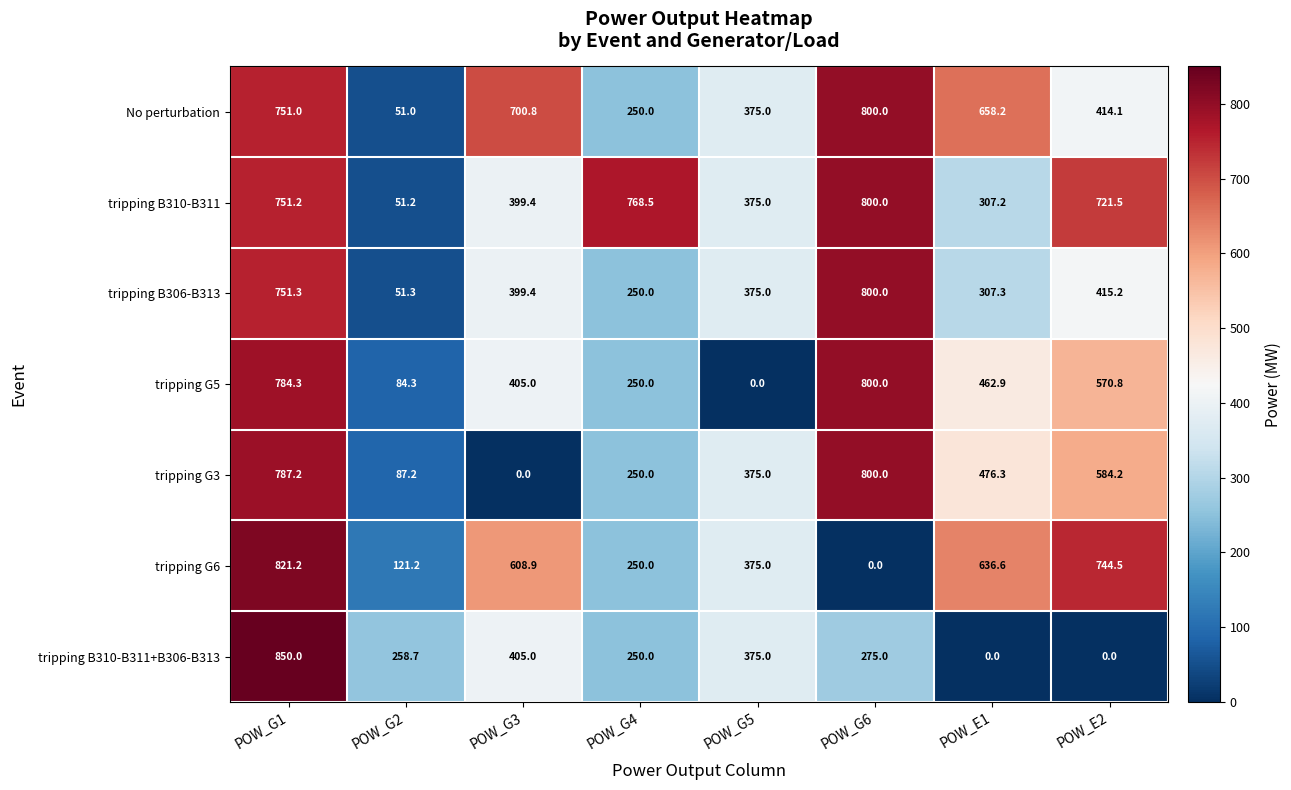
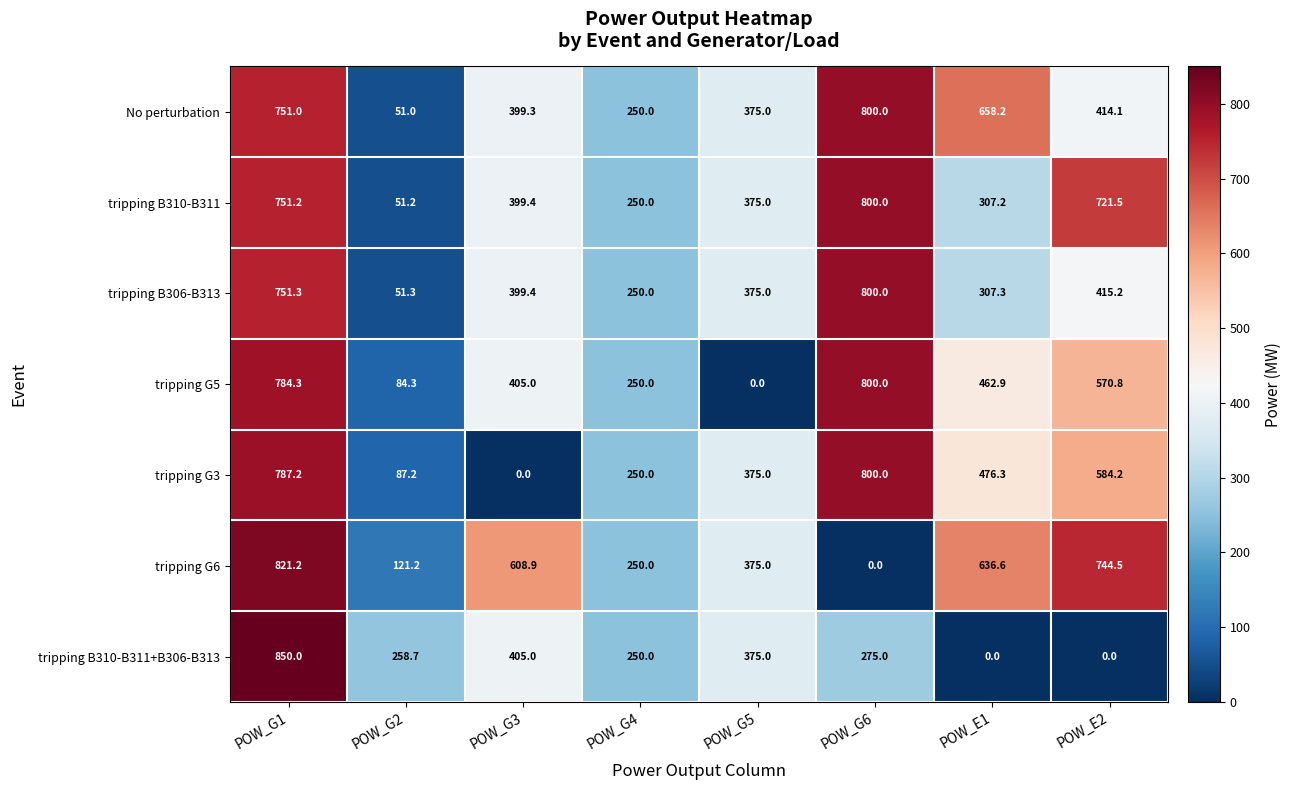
No perturbation, POW_G3: 700.8 -> 399.3
tripping B310-B311, POW_G4: 768.5 -> 250.0
